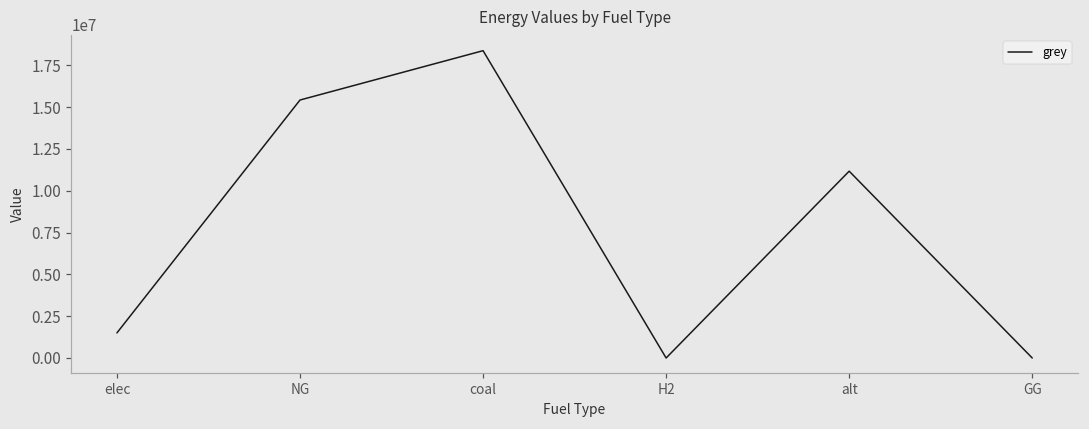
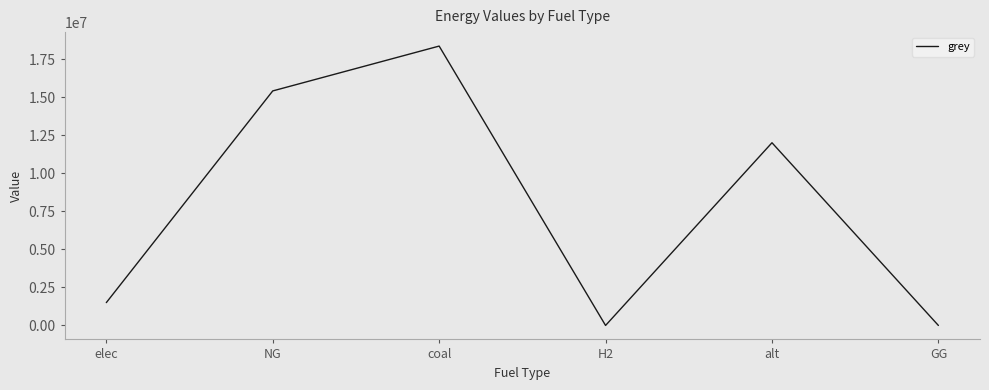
alt: 11200000 -> 12000000
